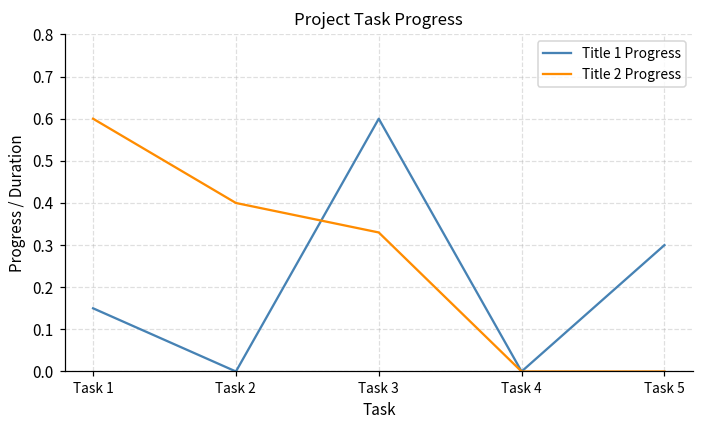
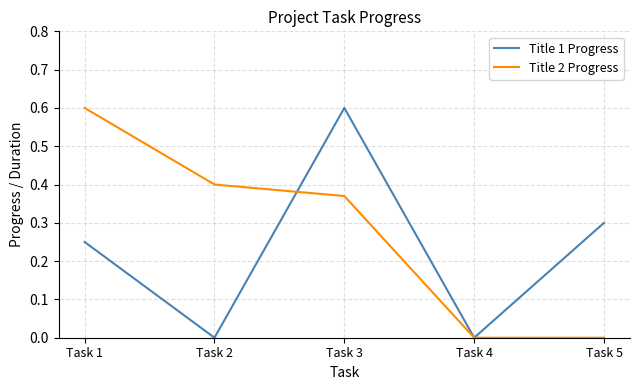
Title 1 Progress, Task 1: 0.15 -> 0.25
Title 2 Progress, Task 3: 0.33 -> 0.37
